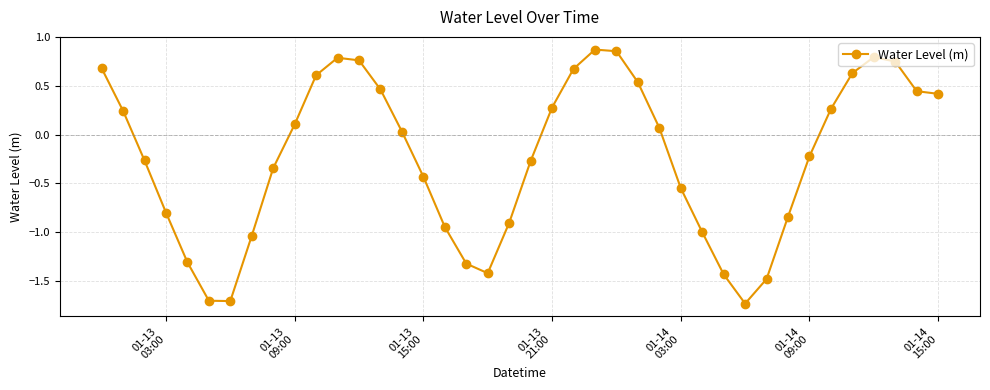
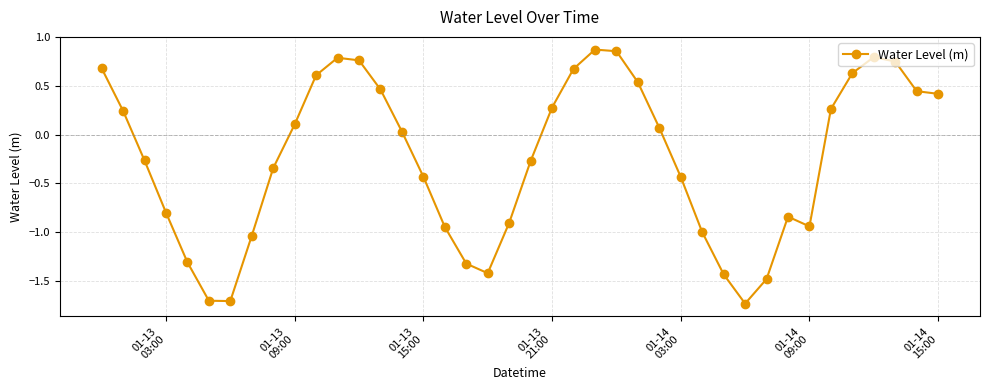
01-14 03:00: -0.5 -> -0.4
01-14 09:00: -0.2 -> -0.9
